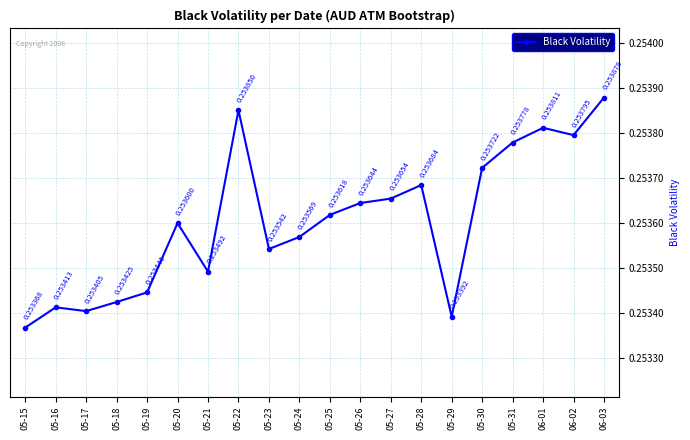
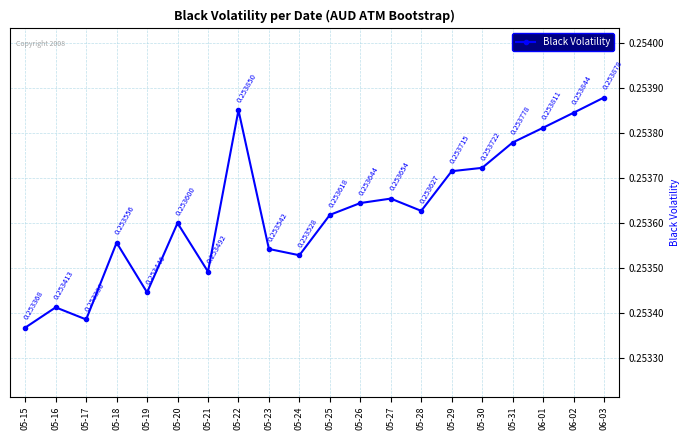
05-17: 0.253405 -> 0.253386
05-18: 0.253425 -> 0.253556
05-24: 0.253569 -> 0.253528
05-28: 0.253684 -> 0.253627
05-29: 0.253392 -> 0.253715
06-02: 0.253795 -> 0.253844
